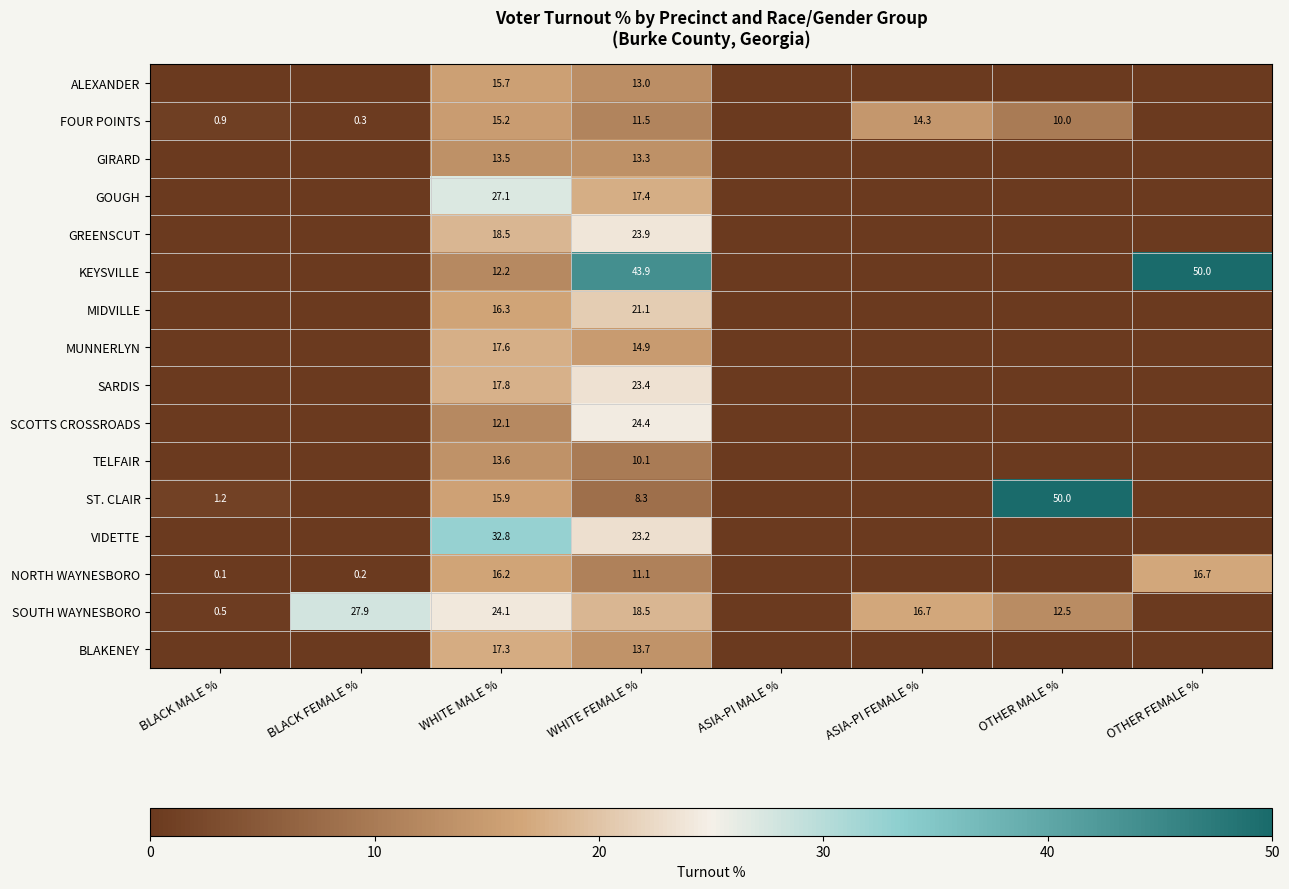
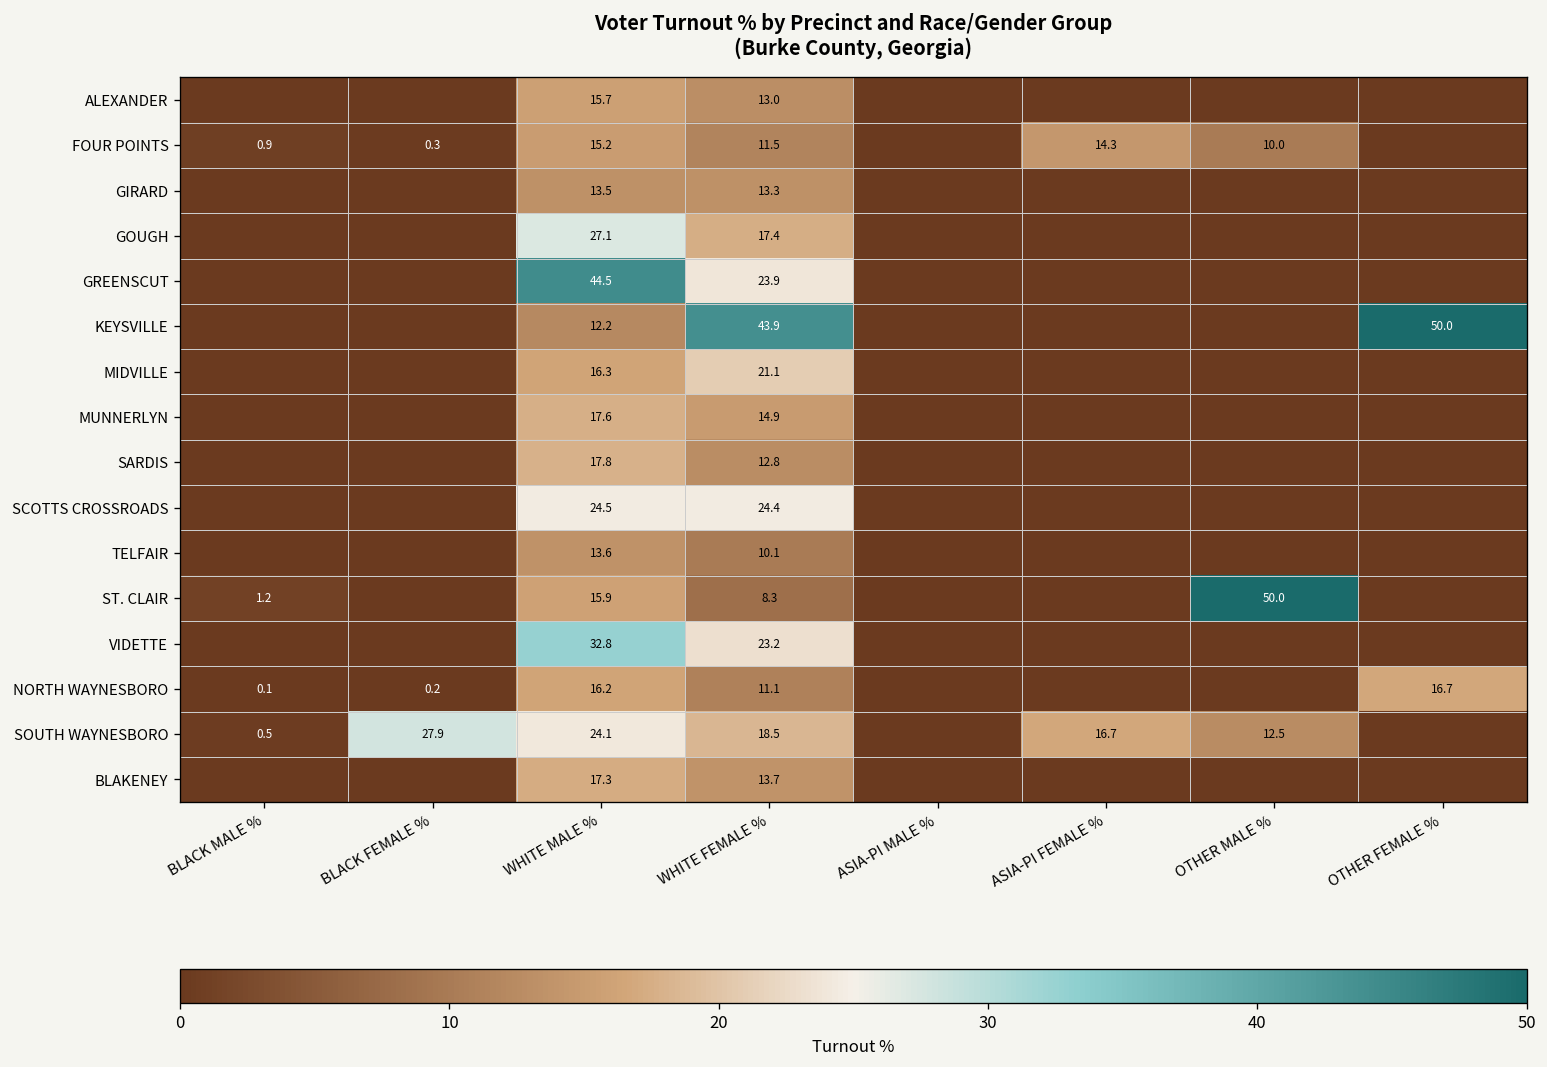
GREENSCUT, WHITE MALE %: 18.5 -> 44.5
SARDIS, WHITE FEMALE %: 23.4 -> 12.8
SCOTTS CROSSROADS, WHITE MALE %: 12.1 -> 24.5
